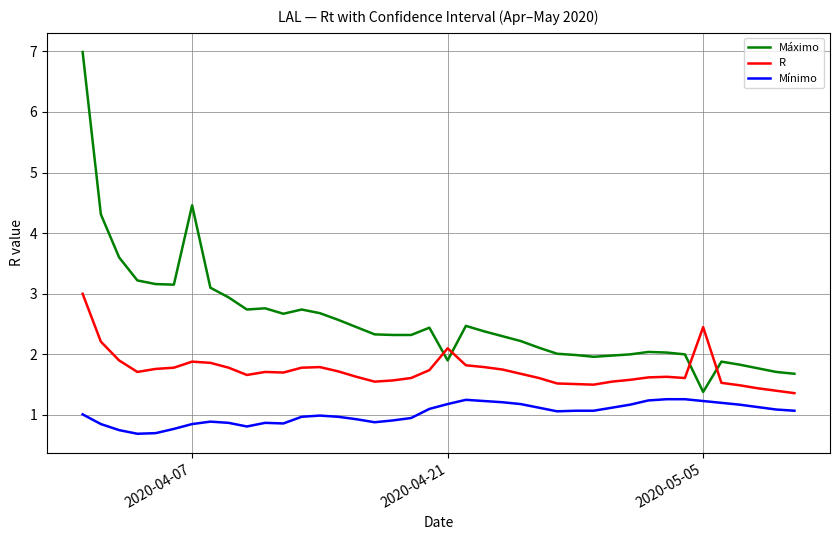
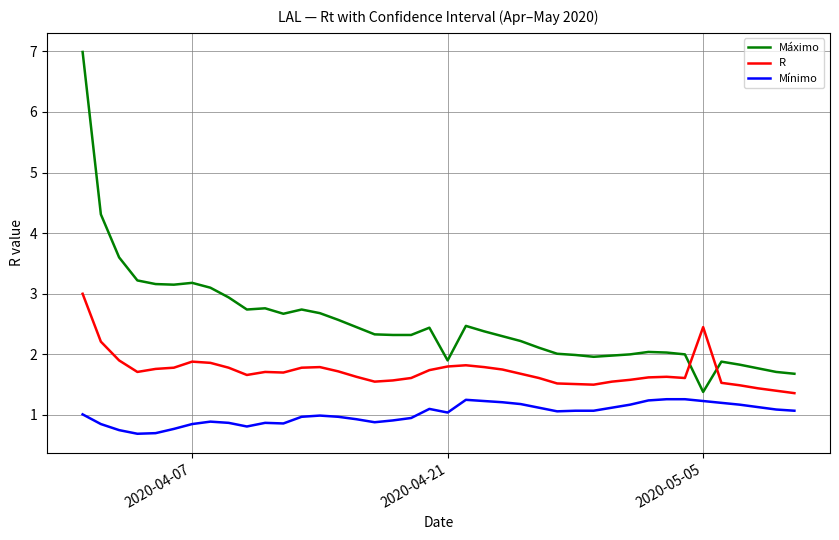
Máximo, 2020-04-07: 4.5 -> 3.2
R, 2020-04-21: 2.1 -> 1.8
Mínimo, 2020-04-21: 1.2 -> 1.0
